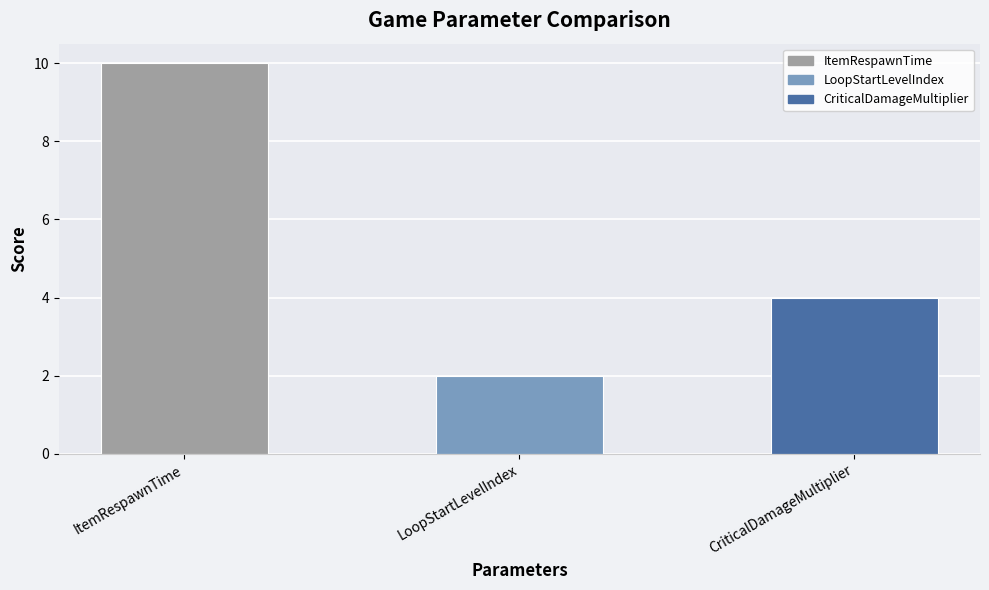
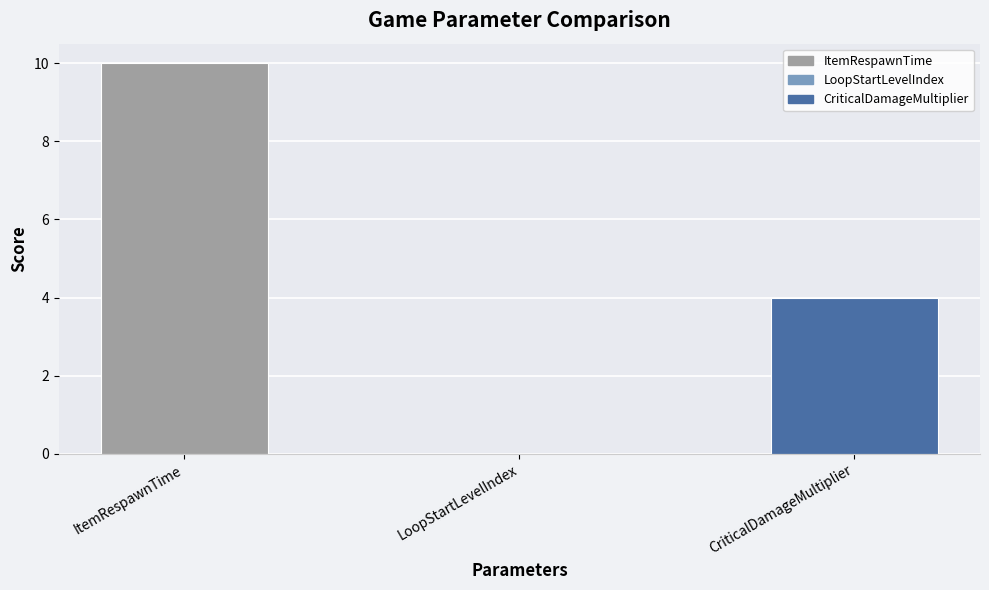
LoopStartLevelIndex: 2 -> 0
